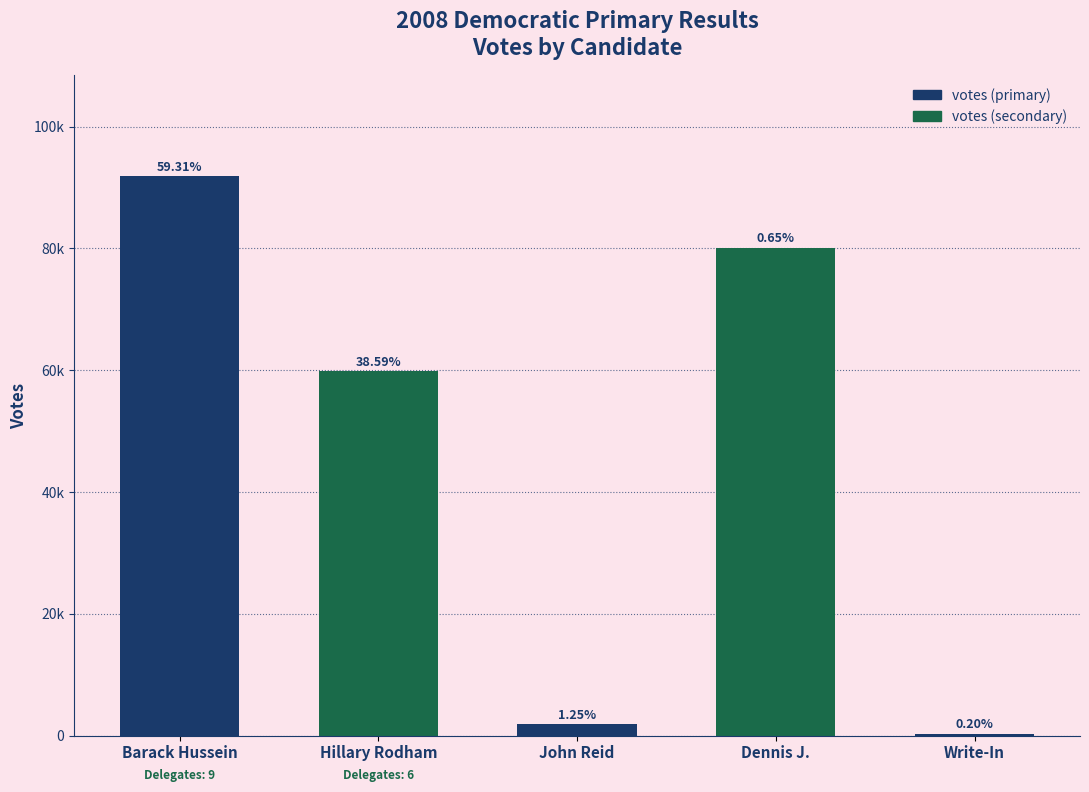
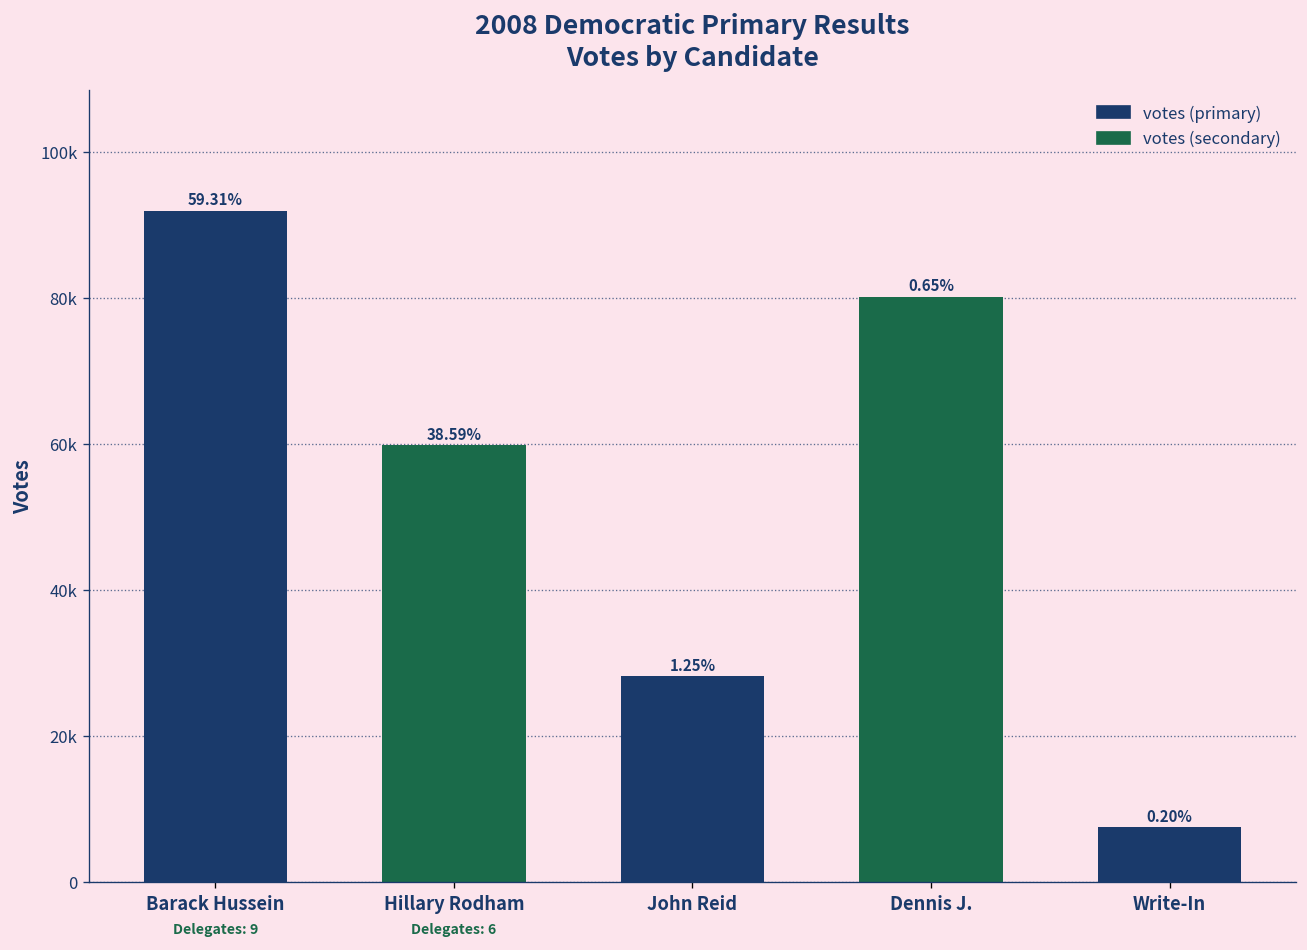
John Reid: 2000 -> 28000
Write-In: 0 -> 8000
